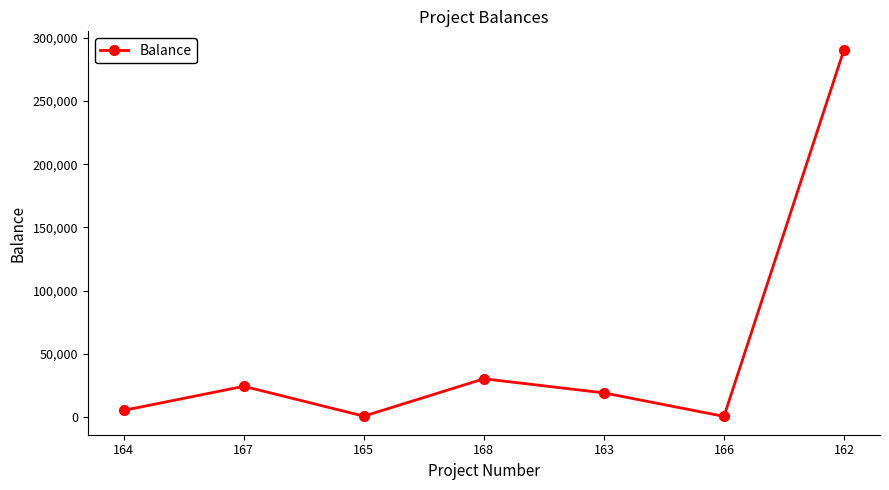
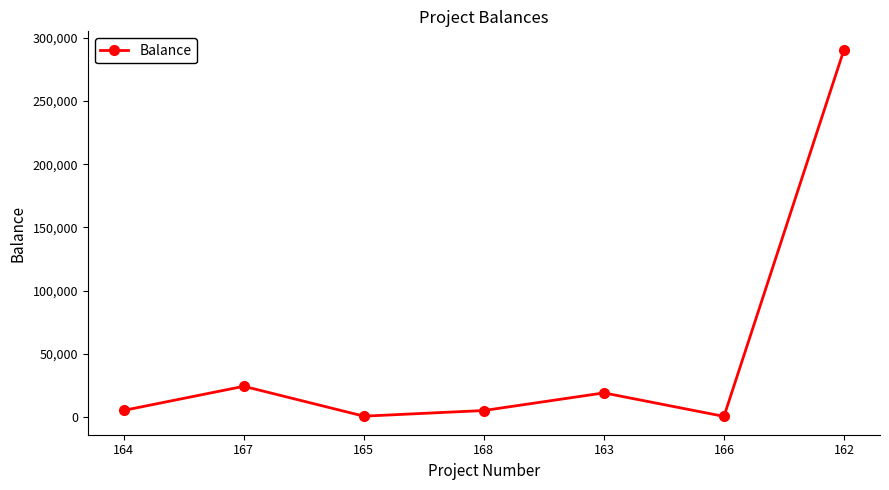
168: 30,000 -> 5,000
